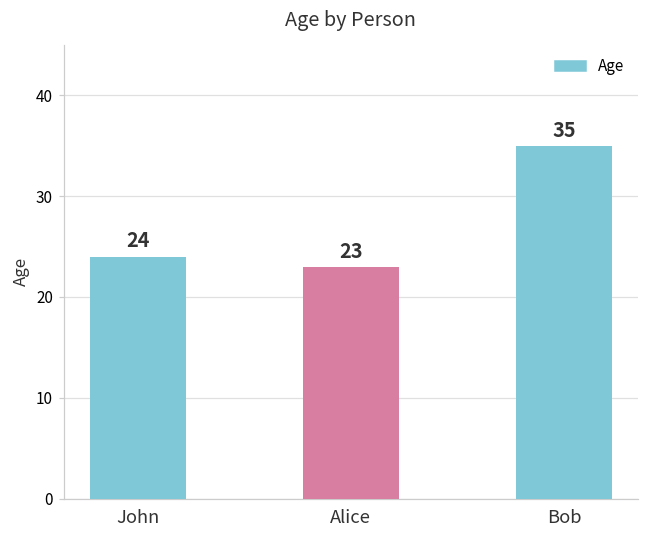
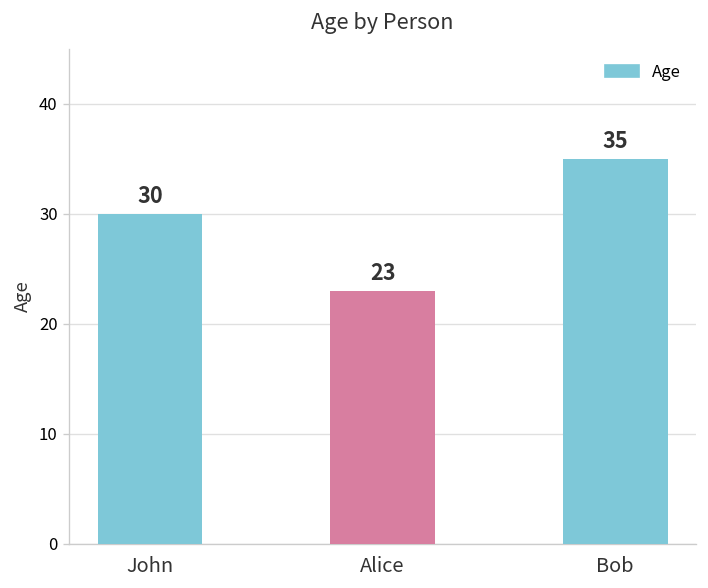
John: 24 -> 30
